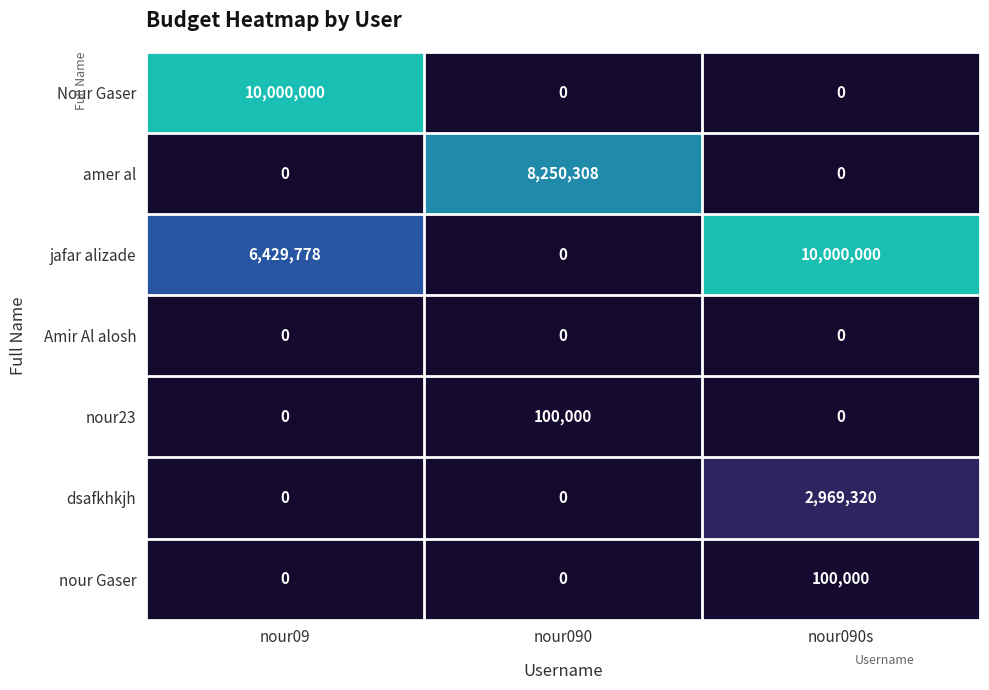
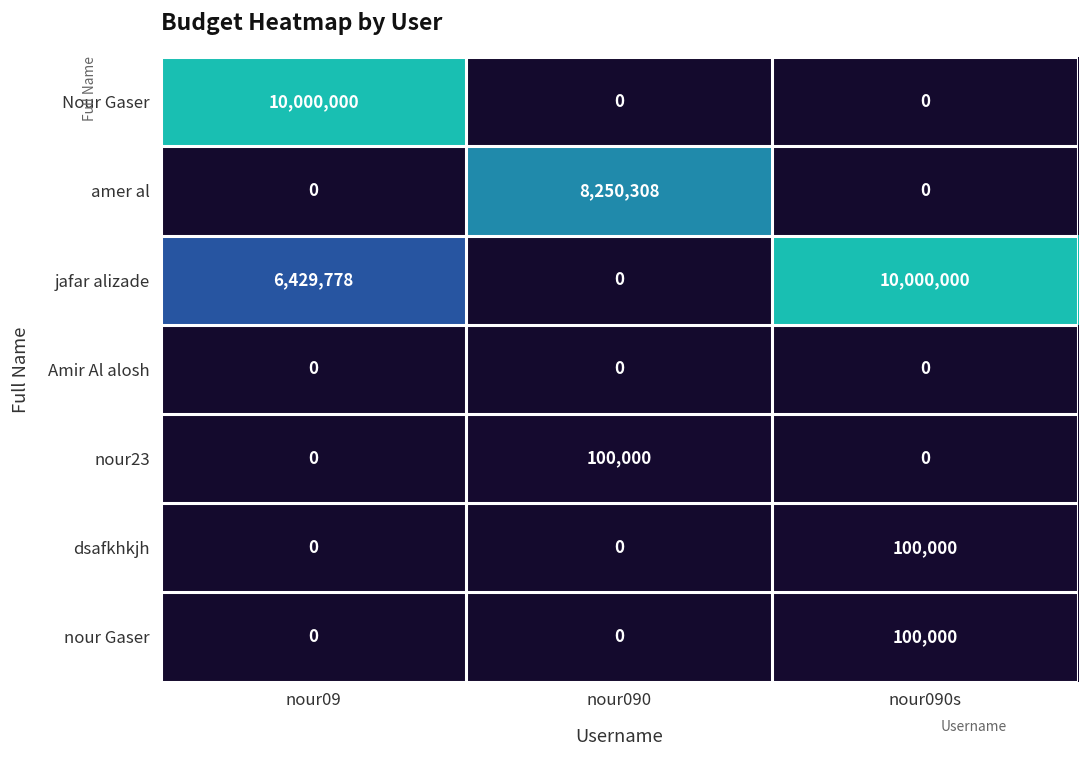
dsafkhkjh, nour090s: 2,969,320 -> 100,000
